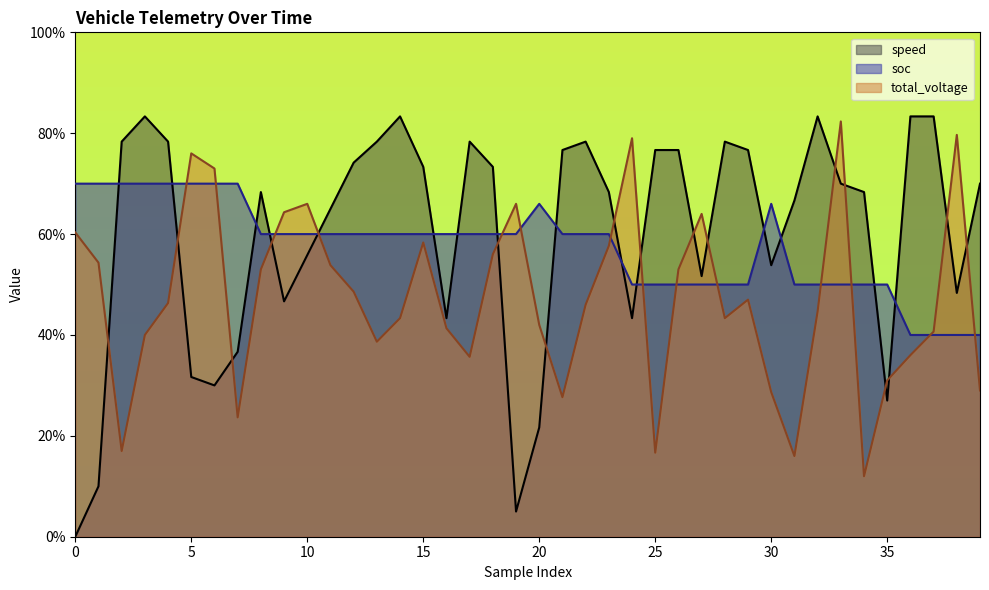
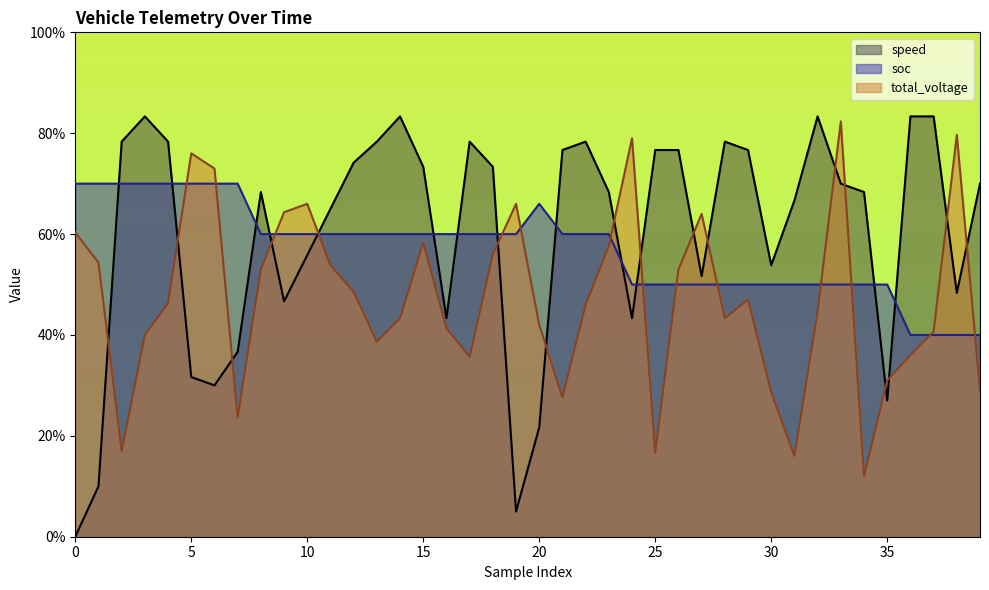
soc, 30: 66% -> 50%
